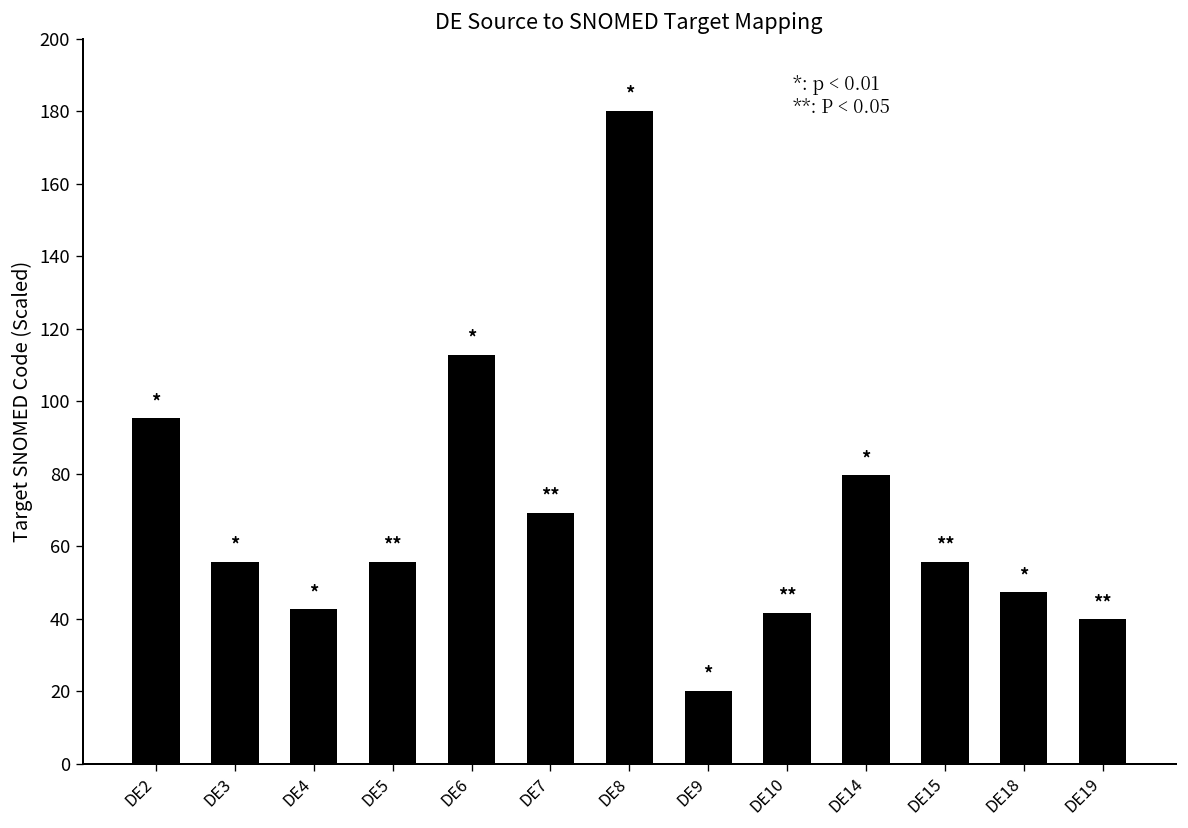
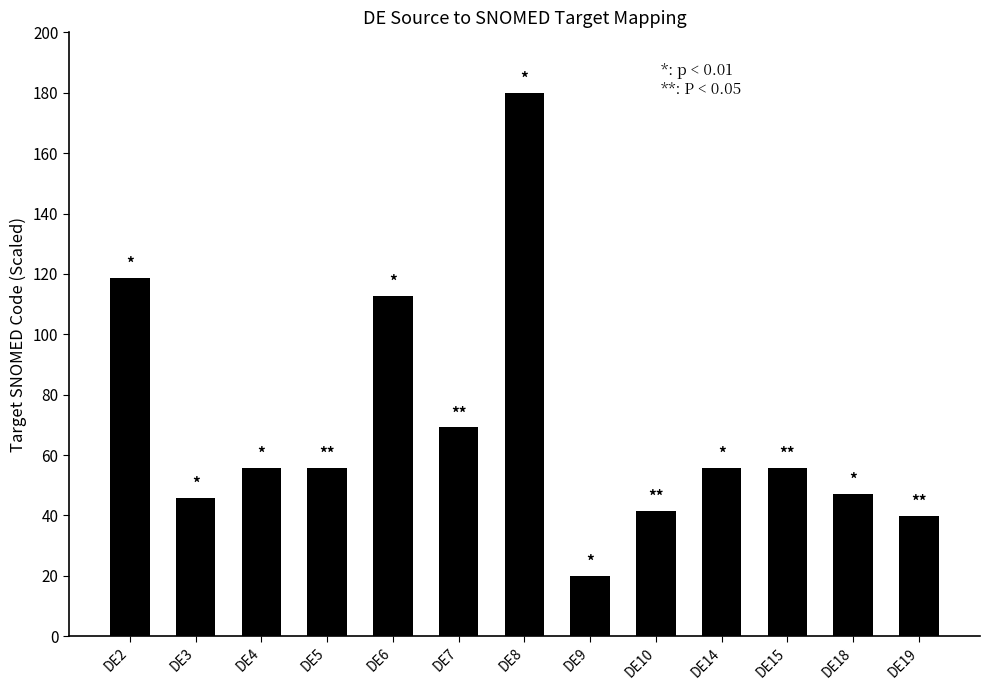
DE2: 95 -> 119
DE3: 56 -> 46
DE4: 43 -> 56
DE14: 80 -> 56
